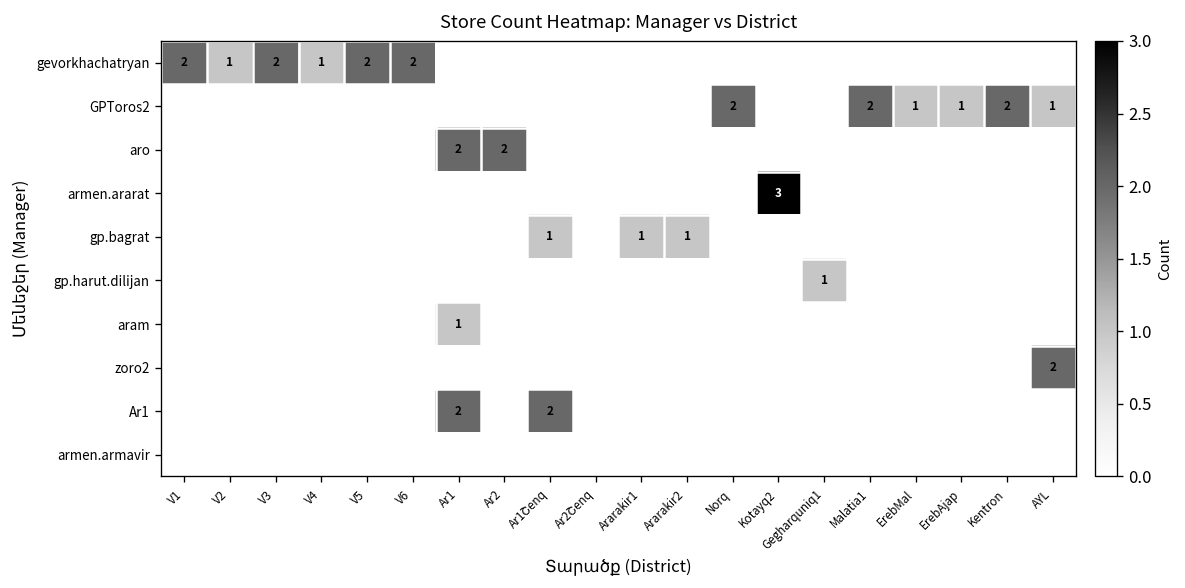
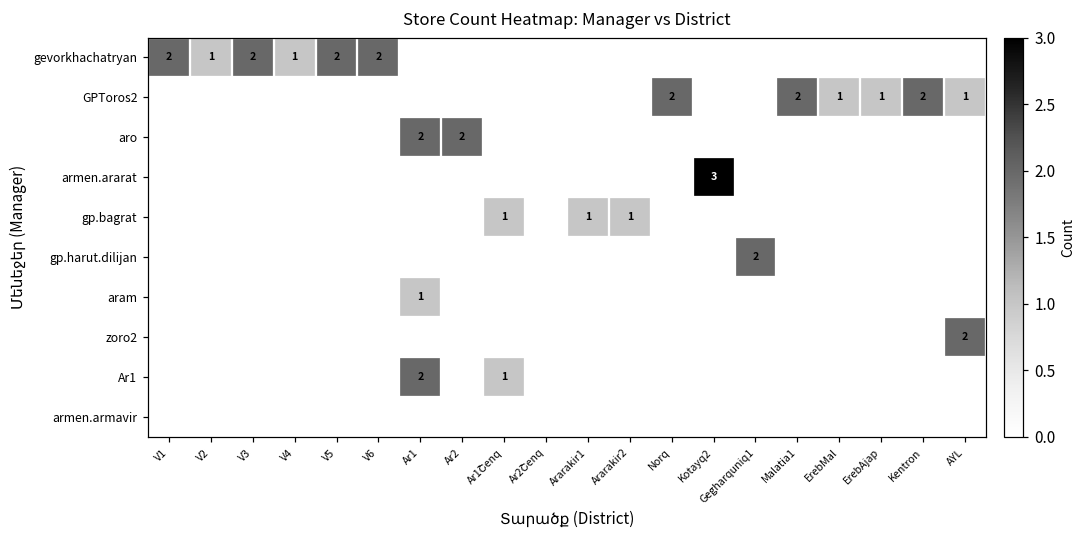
gp.harut.dilijan, Gegharquniq1: 1 -> 2
Ar1, Ar1Շenq: 2 -> 1
